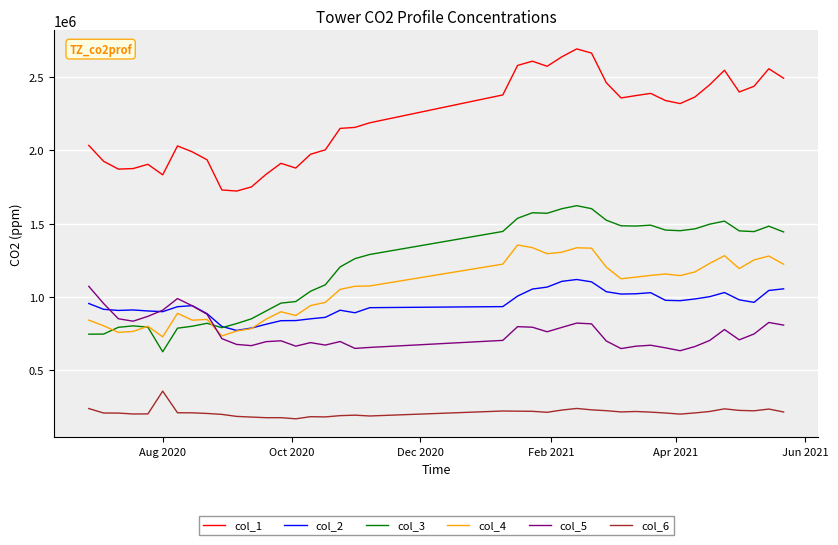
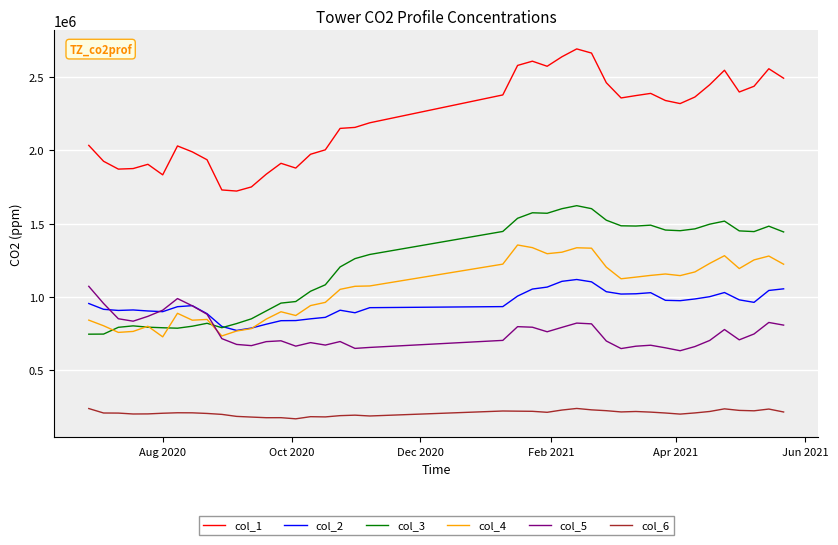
col_3, Aug 2020: 630000 -> 790000
col_6, Aug 2020: 360000 -> 210000
